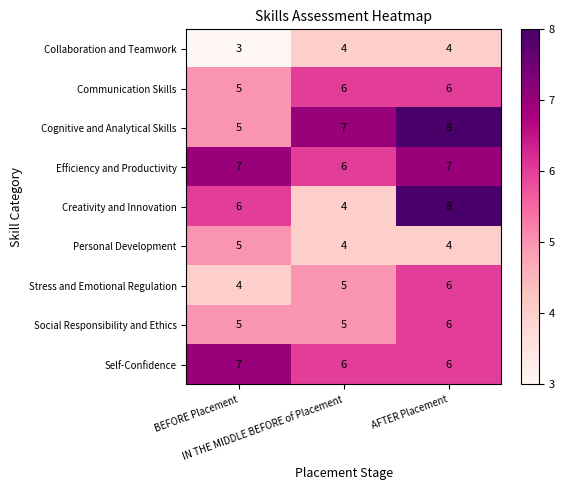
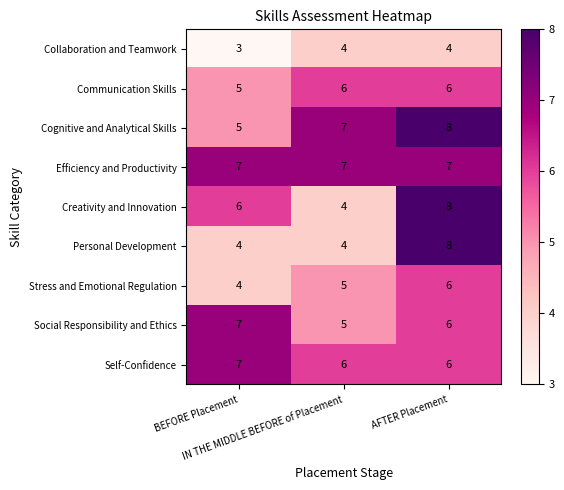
Efficiency and Productivity, IN THE MIDDLE BEFORE of Placement: 6 -> 7
Personal Development, BEFORE Placement: 5 -> 4
Personal Development, AFTER Placement: 4 -> 8
Social Responsibility and Ethics, BEFORE Placement: 5 -> 7
